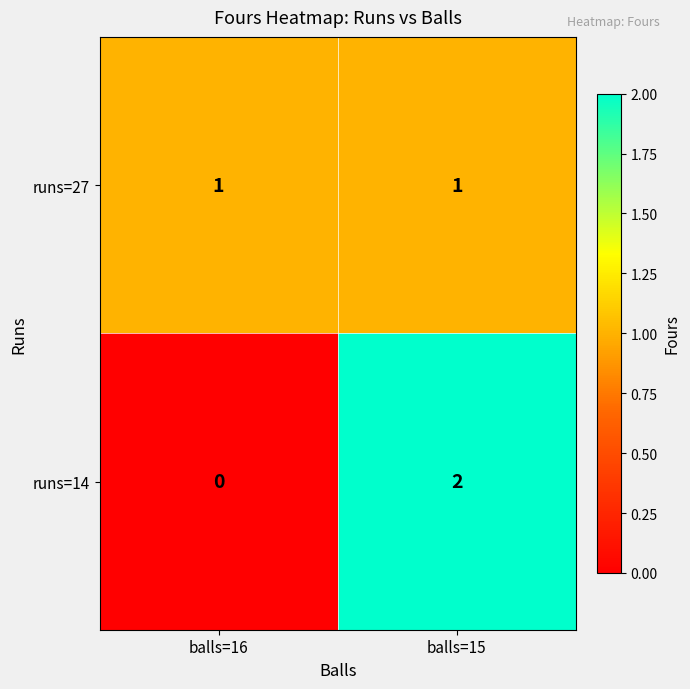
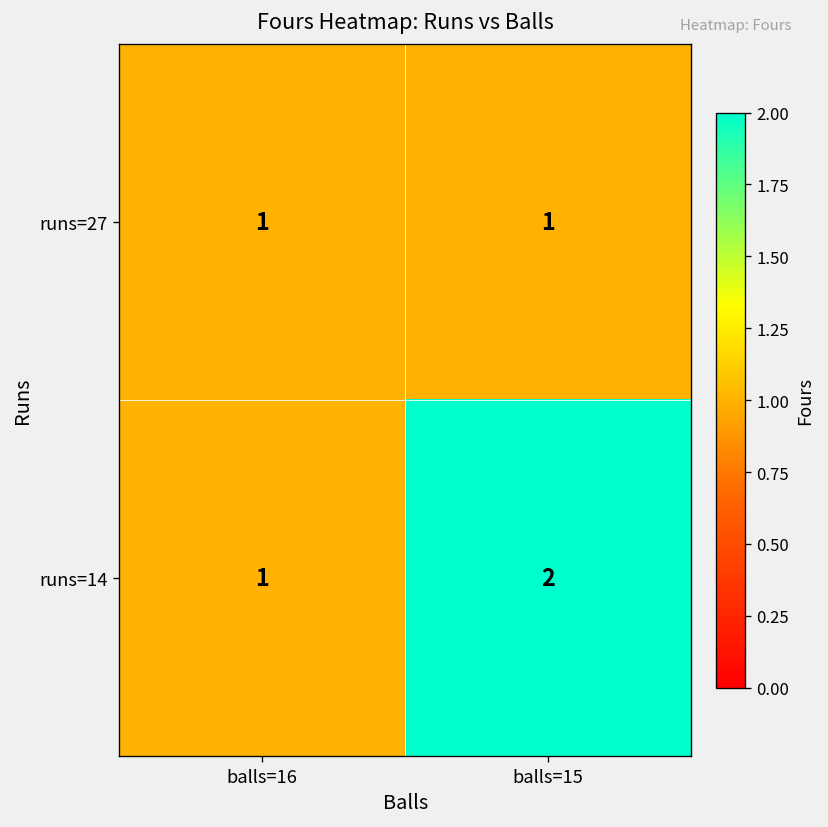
runs=14, balls=16: 0 -> 1
